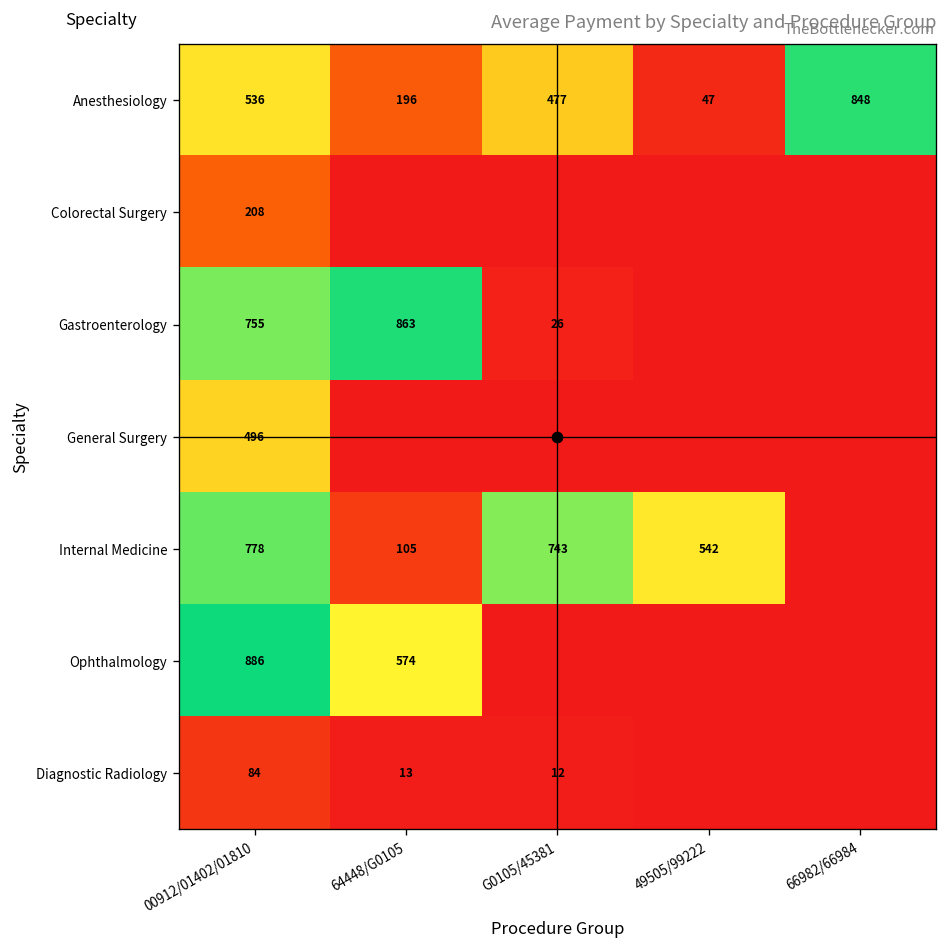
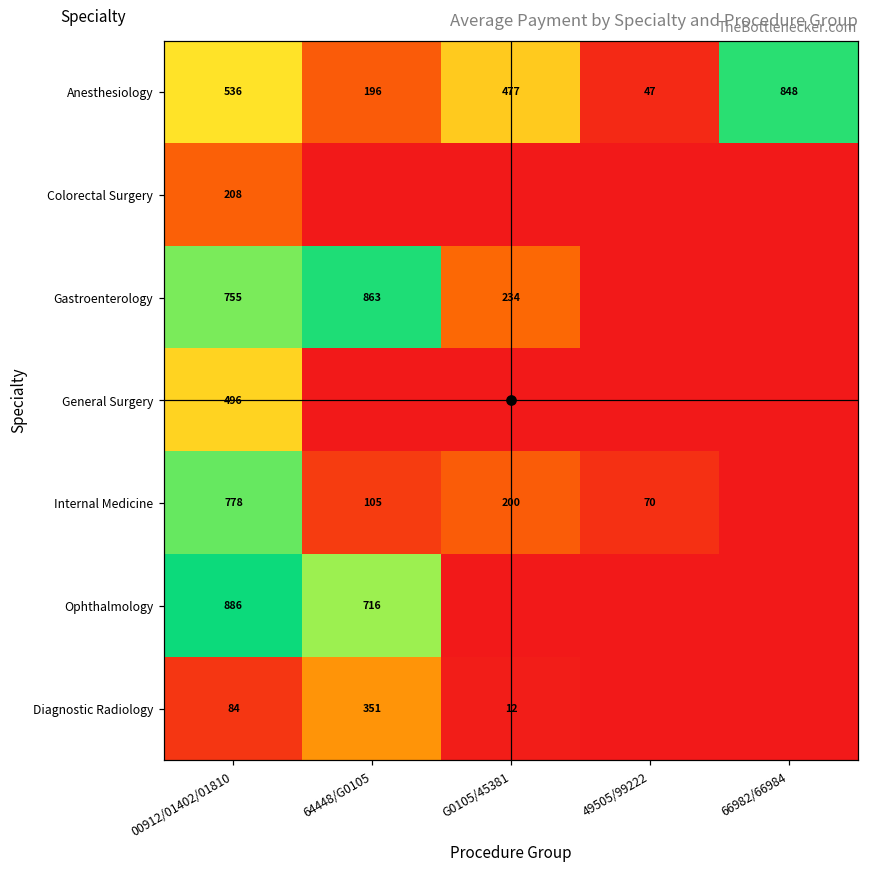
Gastroenterology, G0105/45381: 26 -> 234
Internal Medicine, G0105/45381: 743 -> 200
Internal Medicine, 49505/99222: 542 -> 70
Ophthalmology, 64448/G0105: 574 -> 716
Diagnostic Radiology, 64448/G0105: 13 -> 351
